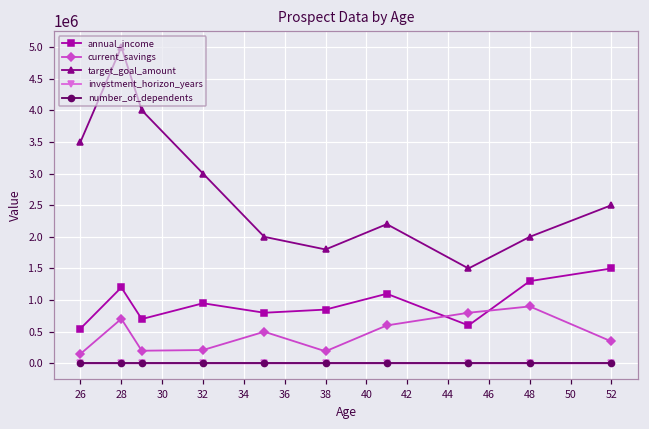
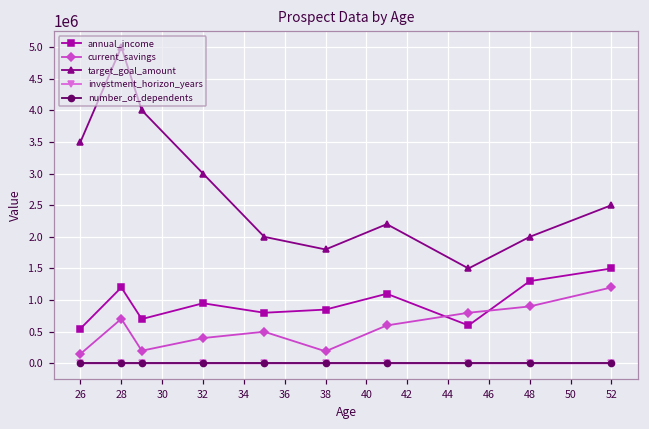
current_savings, 32: 200000 -> 400000
current_savings, 52: 300000 -> 1200000
